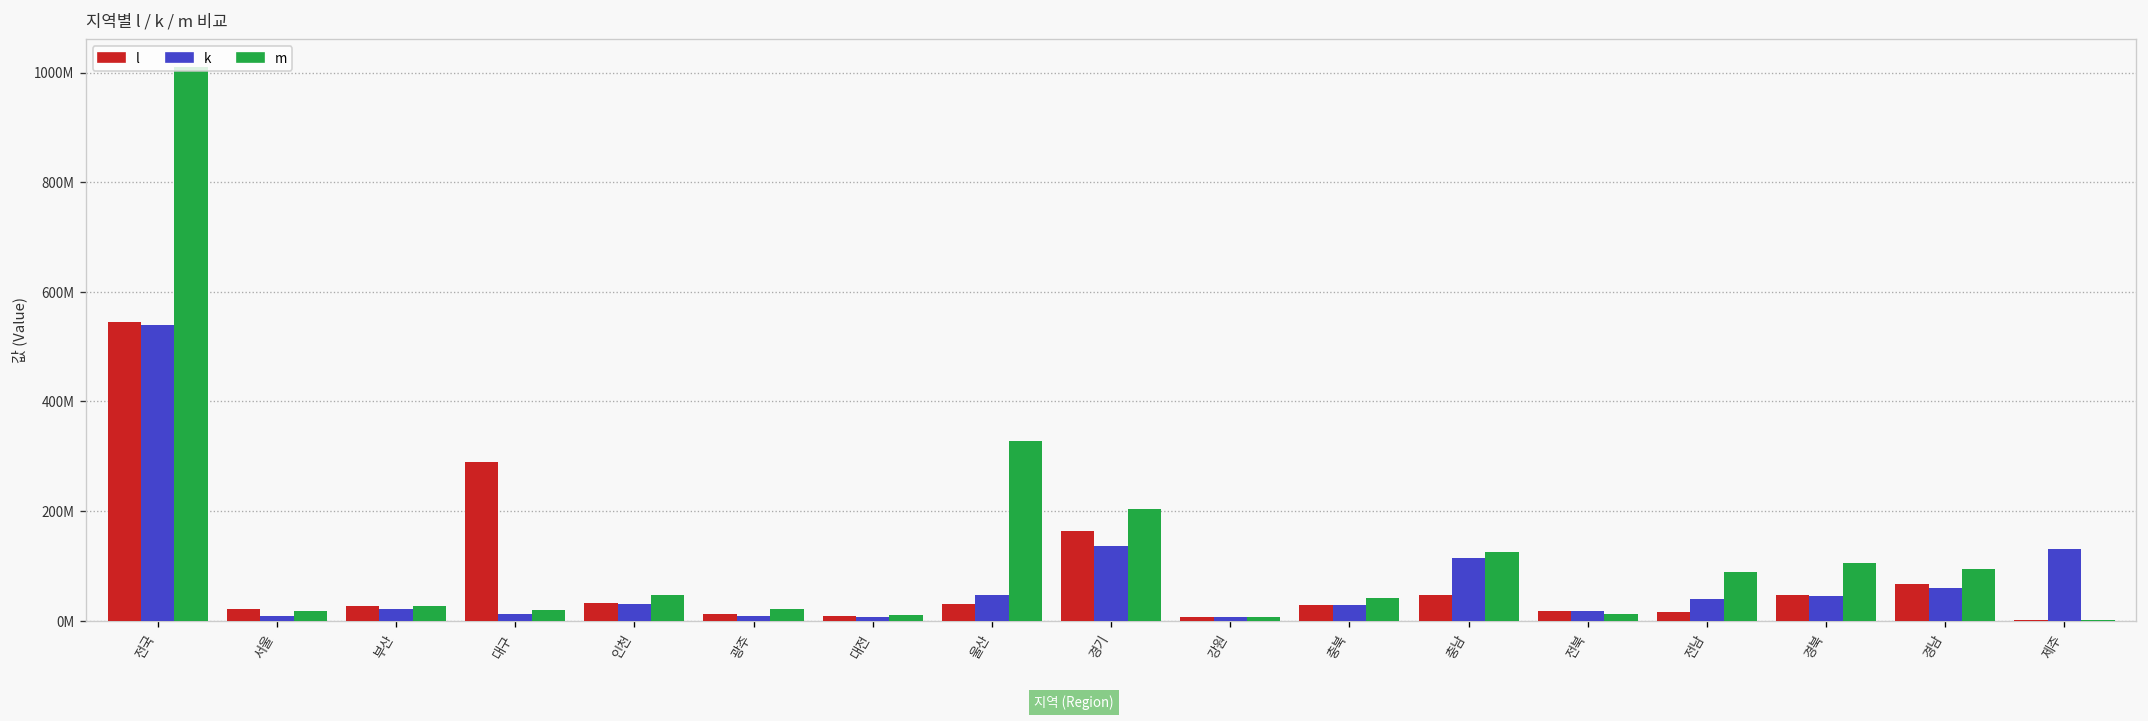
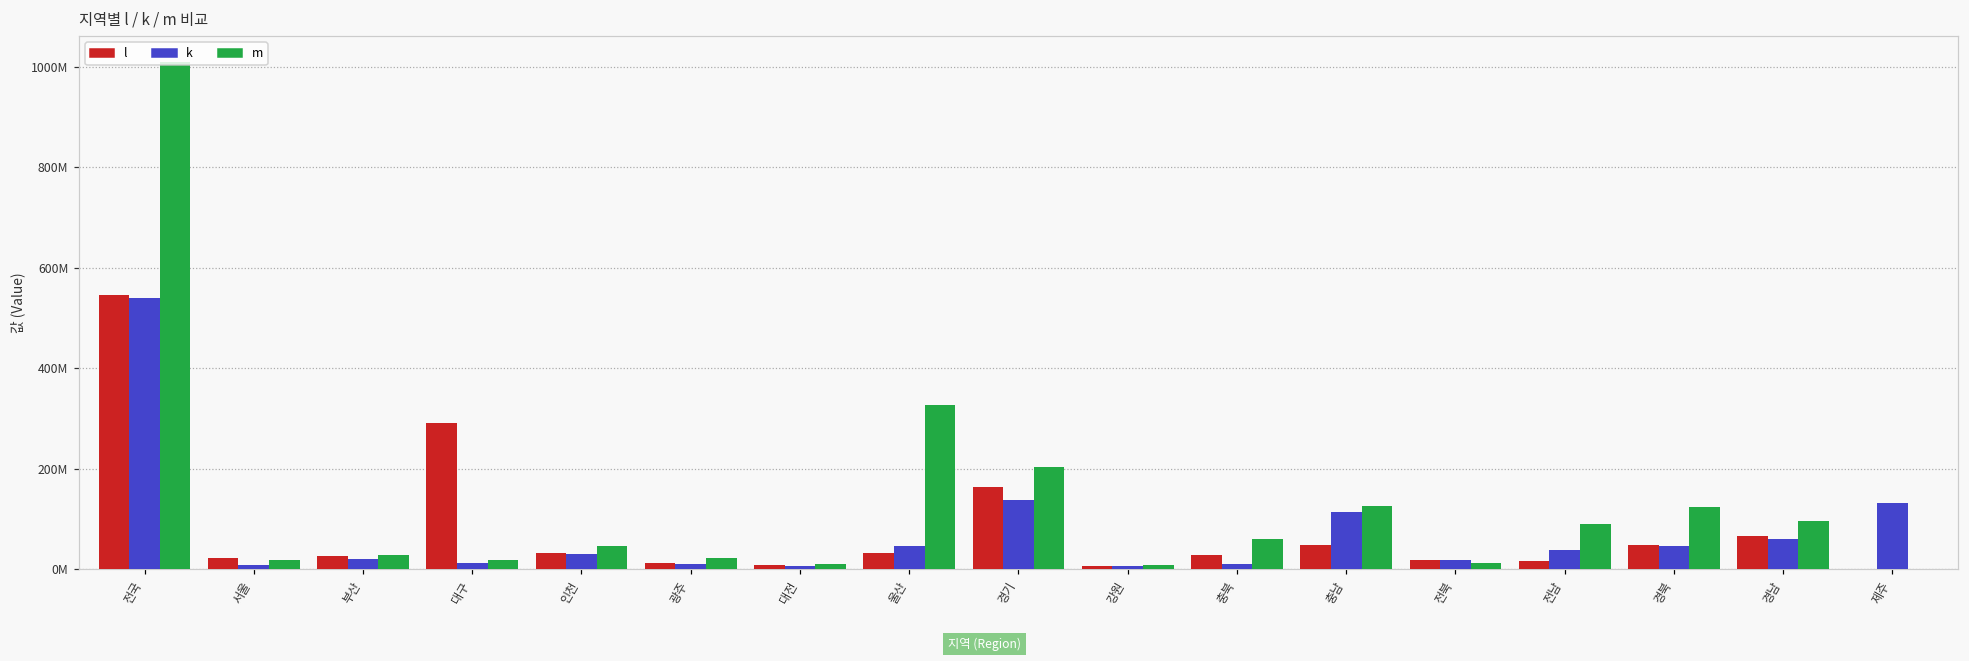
k, 충북: 30000000 -> 10000000
m, 충북: 40000000 -> 60000000
m, 경북: 110000000 -> 120000000
